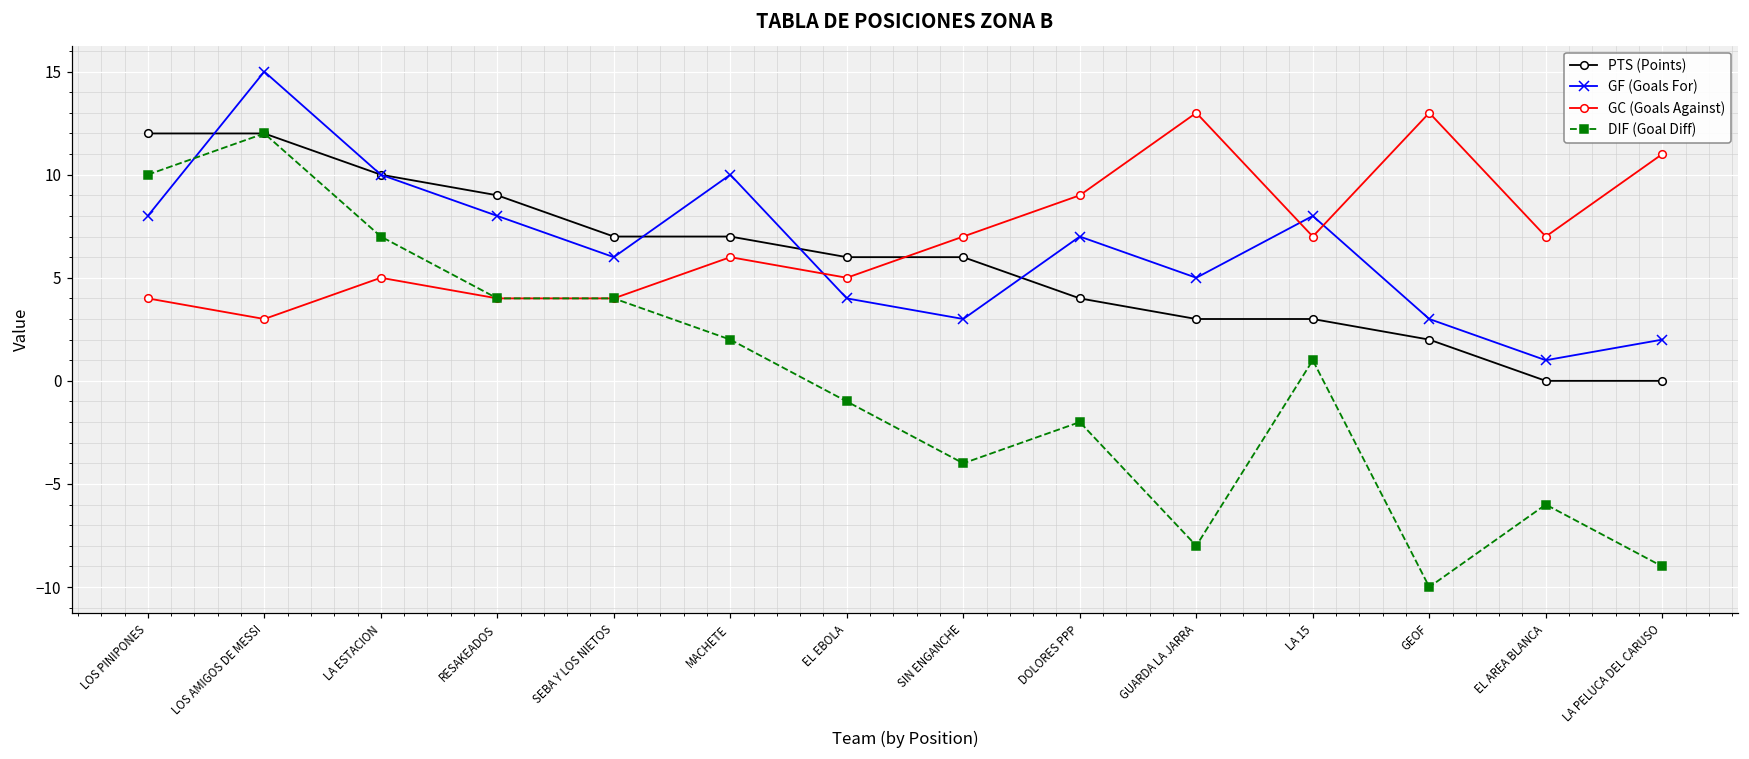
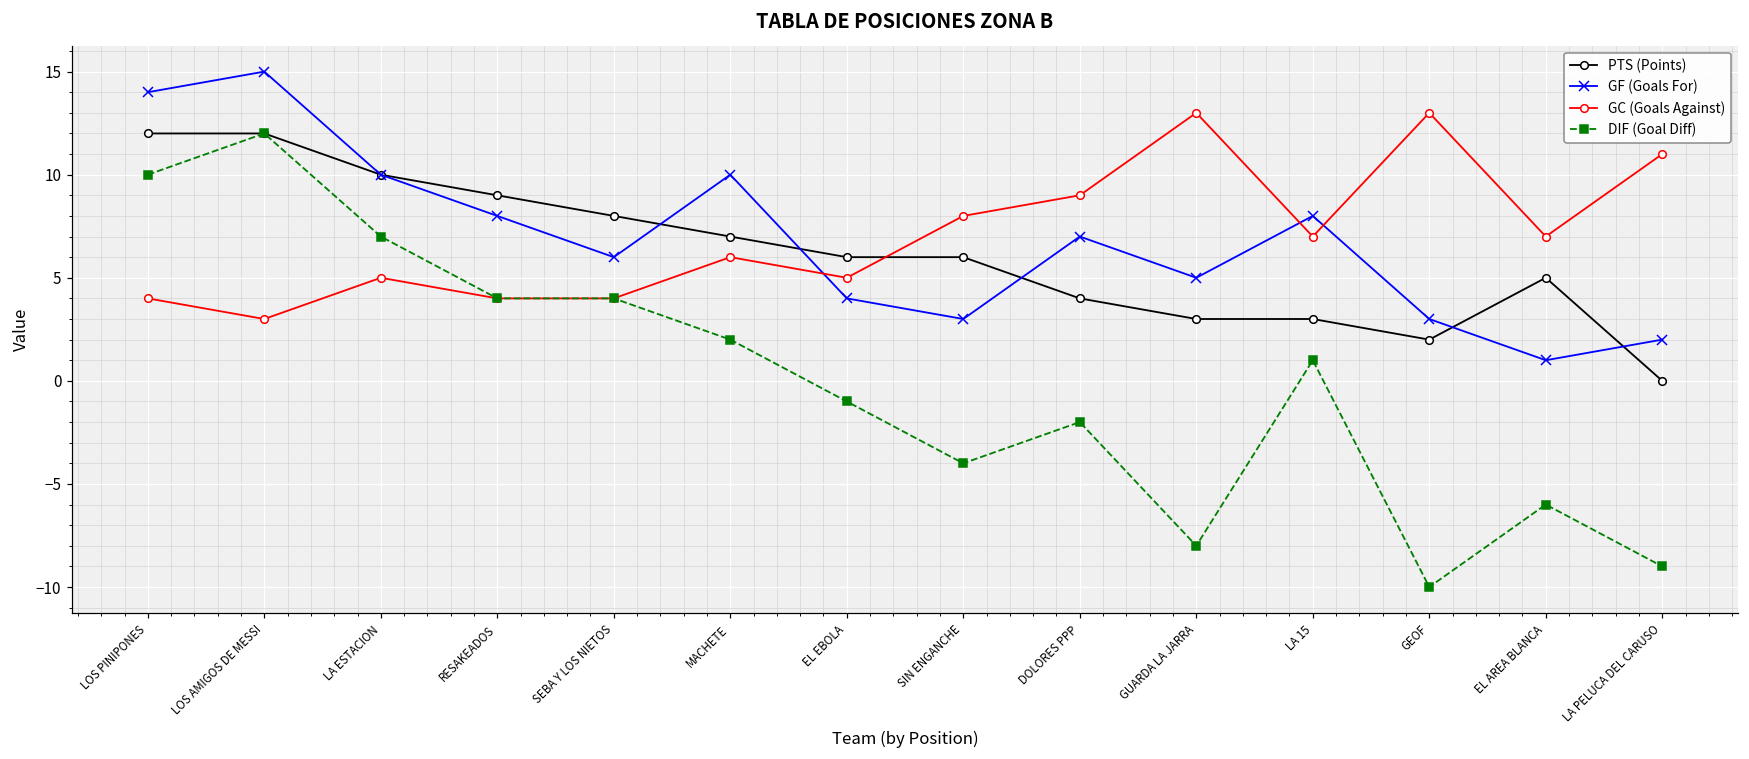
GF (Goals For), LOS PINIPONES: 8 -> 14
PTS (Points), SEBA Y LOS NIETOS: 7 -> 8
GC (Goals Against), SIN ENGANCHE: 7 -> 8
PTS (Points), EL AREA BLANCA: 0 -> 5
